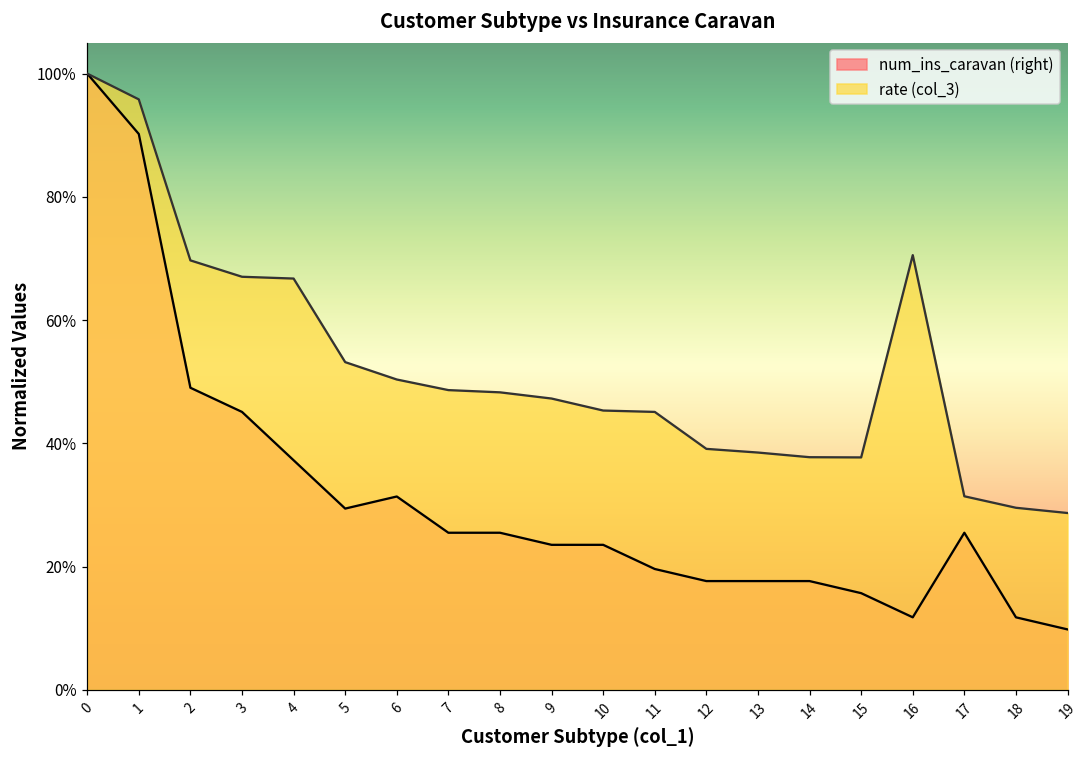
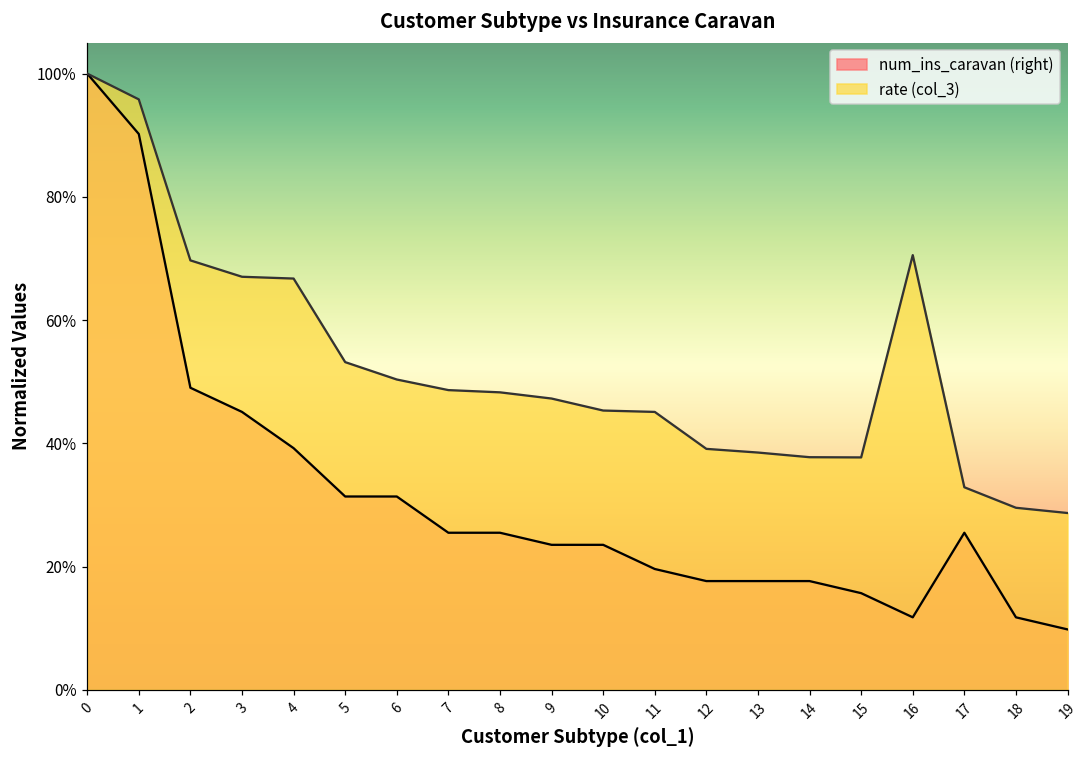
num_ins_caravan (right), 4: 37% -> 39%
num_ins_caravan (right), 5: 29% -> 31%
rate (col_3), 17: 31% -> 33%
